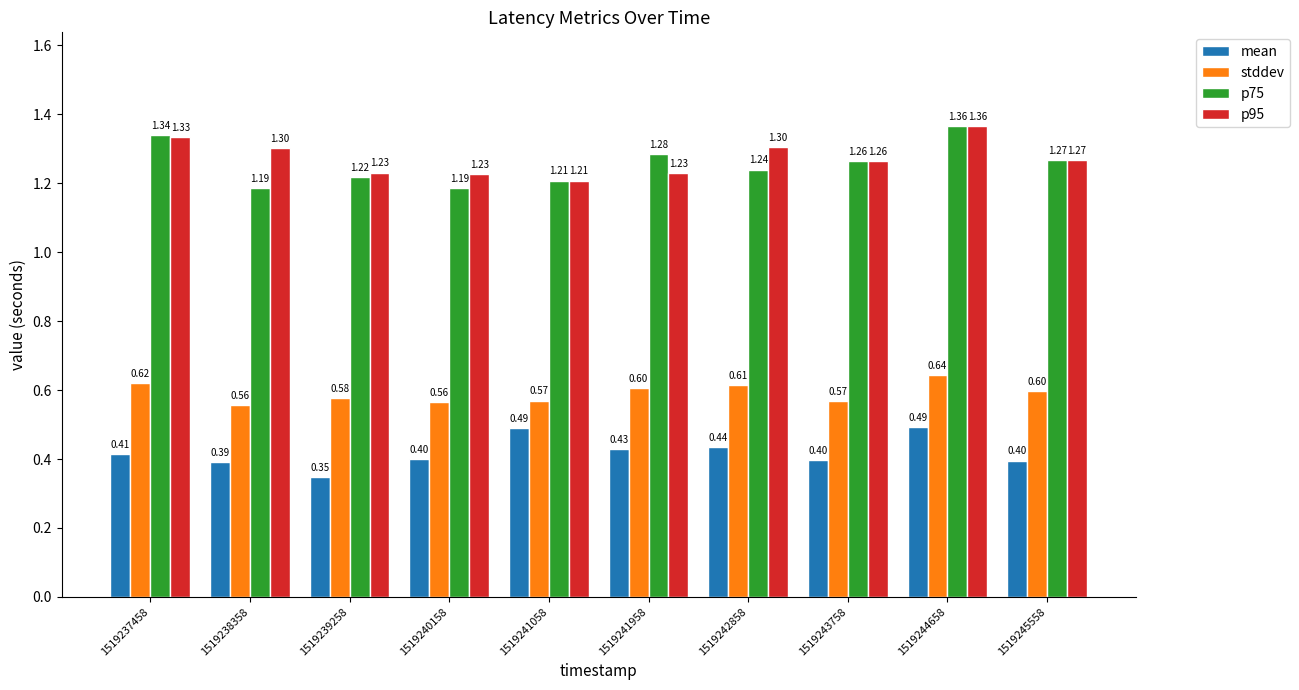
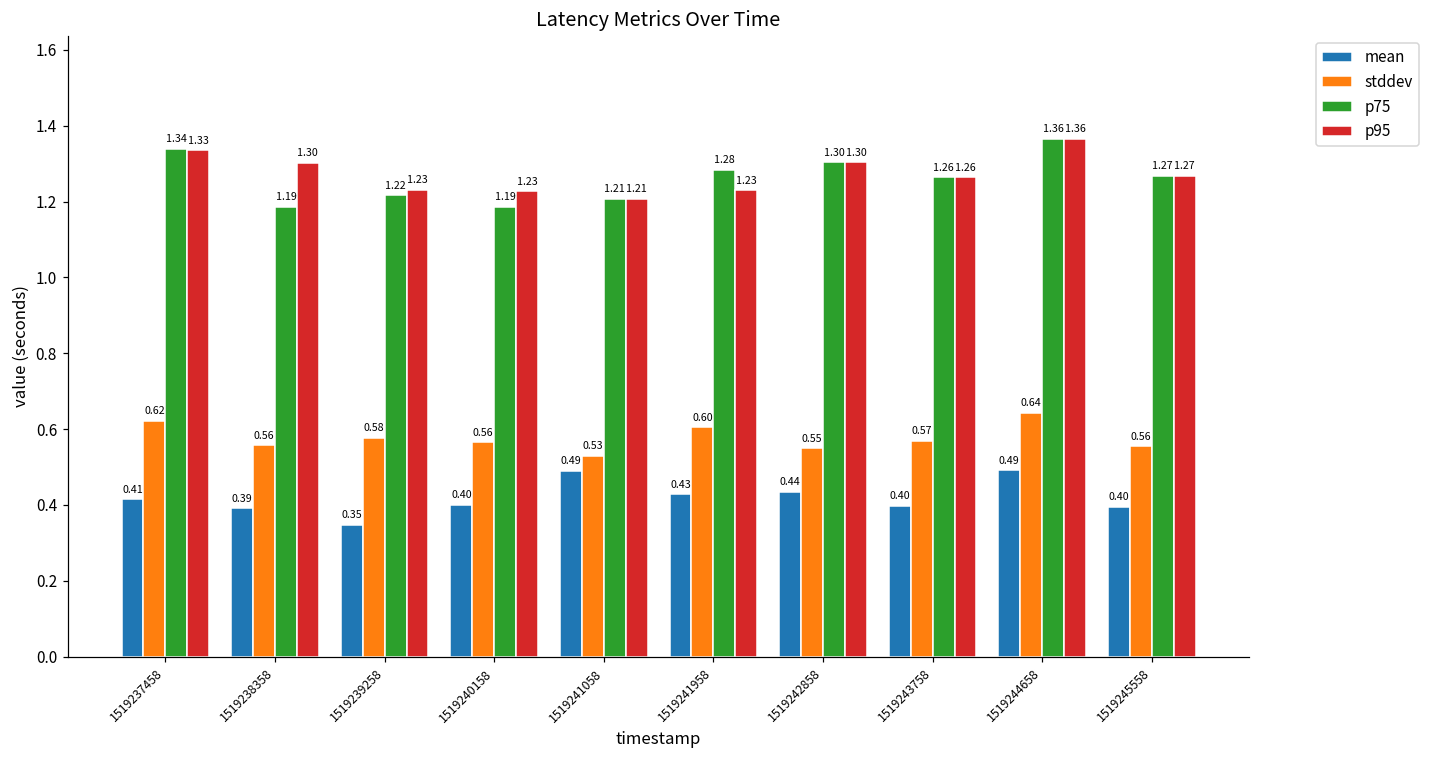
stddev, 1519241058: 0.57 -> 0.53
stddev, 1519242858: 0.61 -> 0.55
p75, 1519242858: 1.24 -> 1.30
stddev, 1519245558: 0.60 -> 0.56
